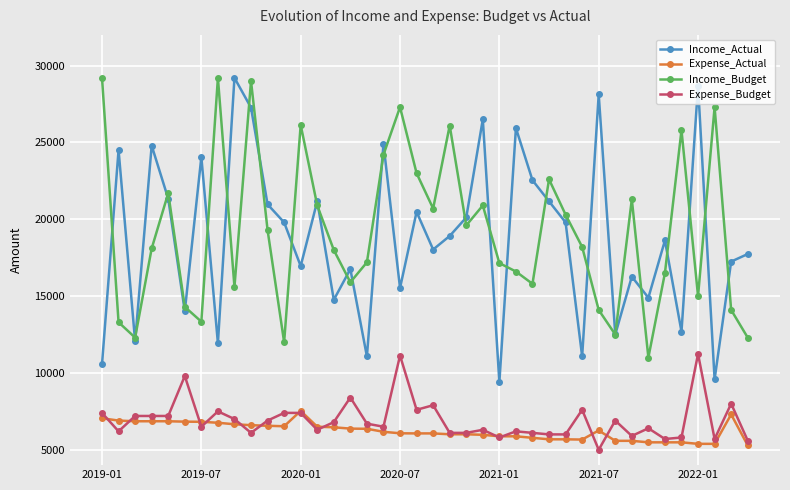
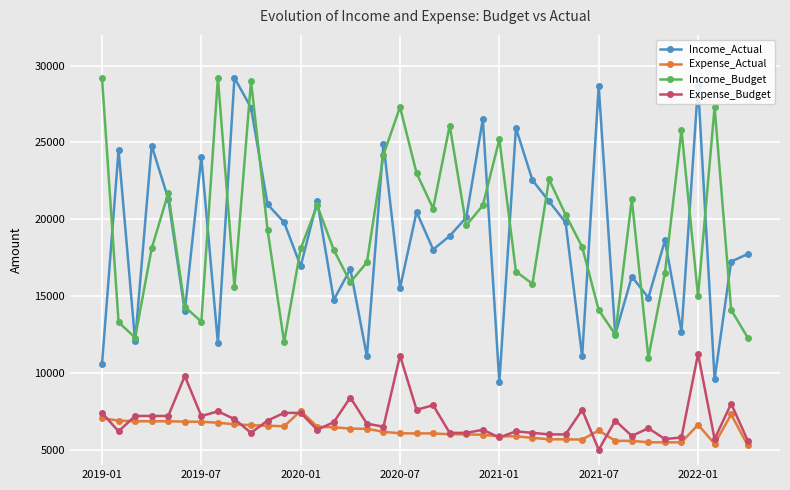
Expense_Budget, 2019-07: 6500 -> 7200
Income_Budget, 2020-01: 26100 -> 18100
Income_Budget, 2021-01: 17100 -> 25200
Income_Actual, 2021-07: 28100 -> 28700
Expense_Actual, 2022-01: 5400 -> 6600
